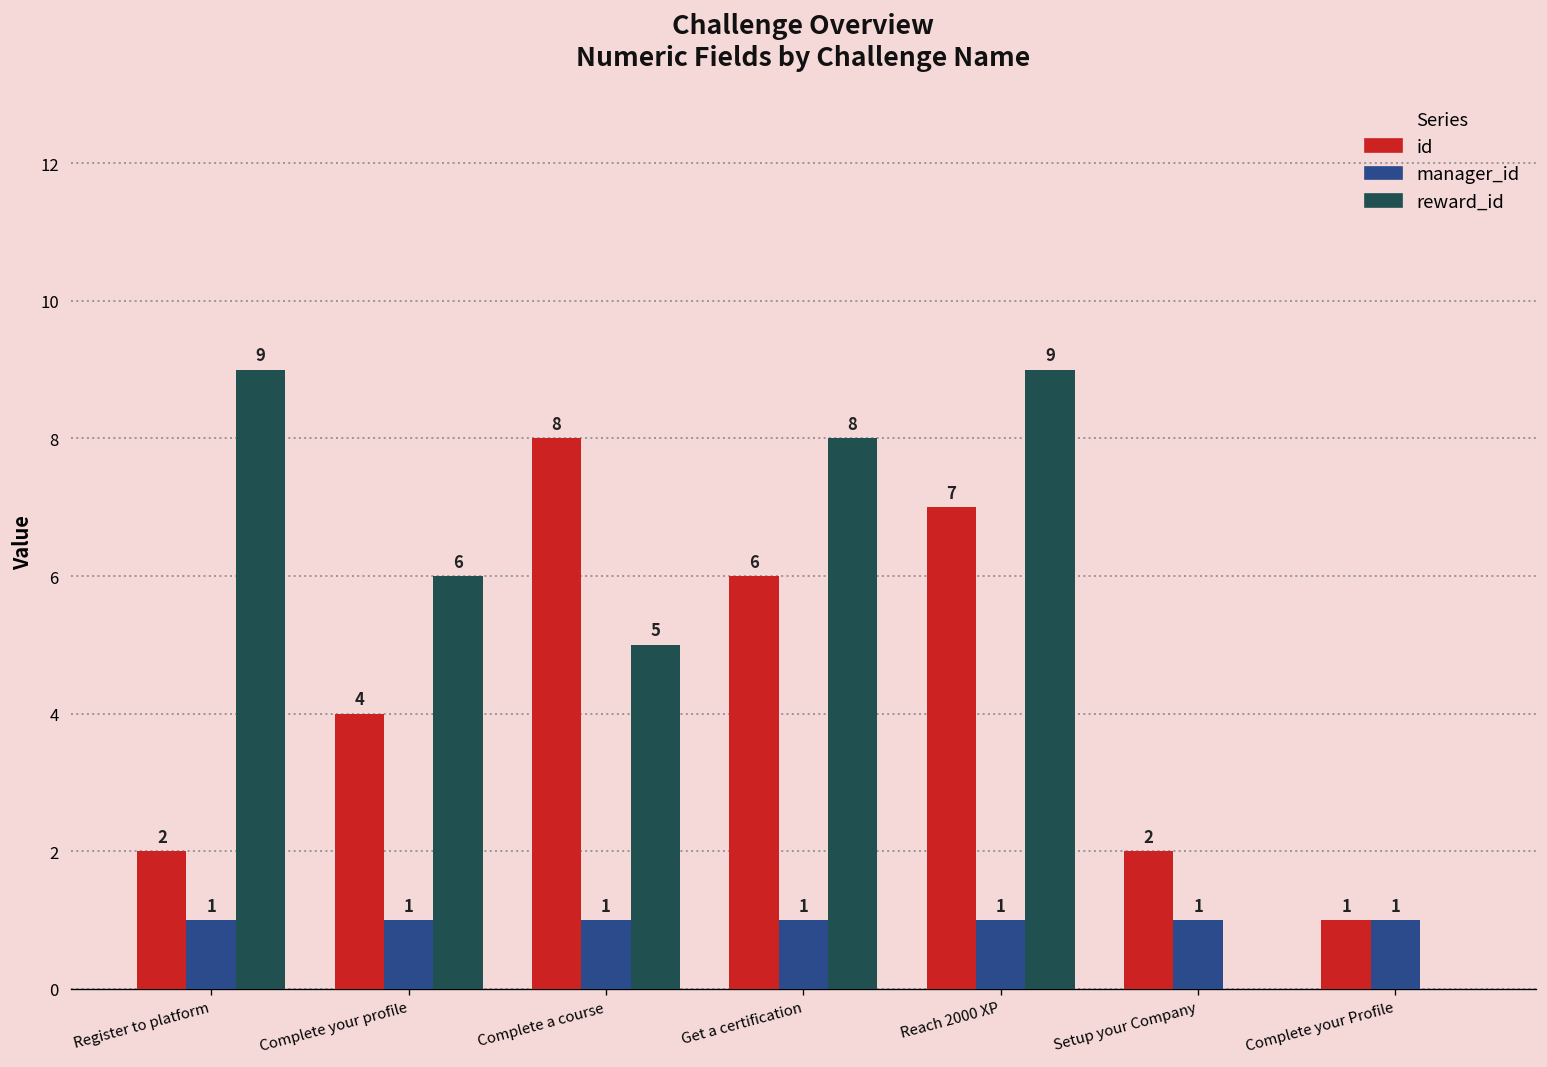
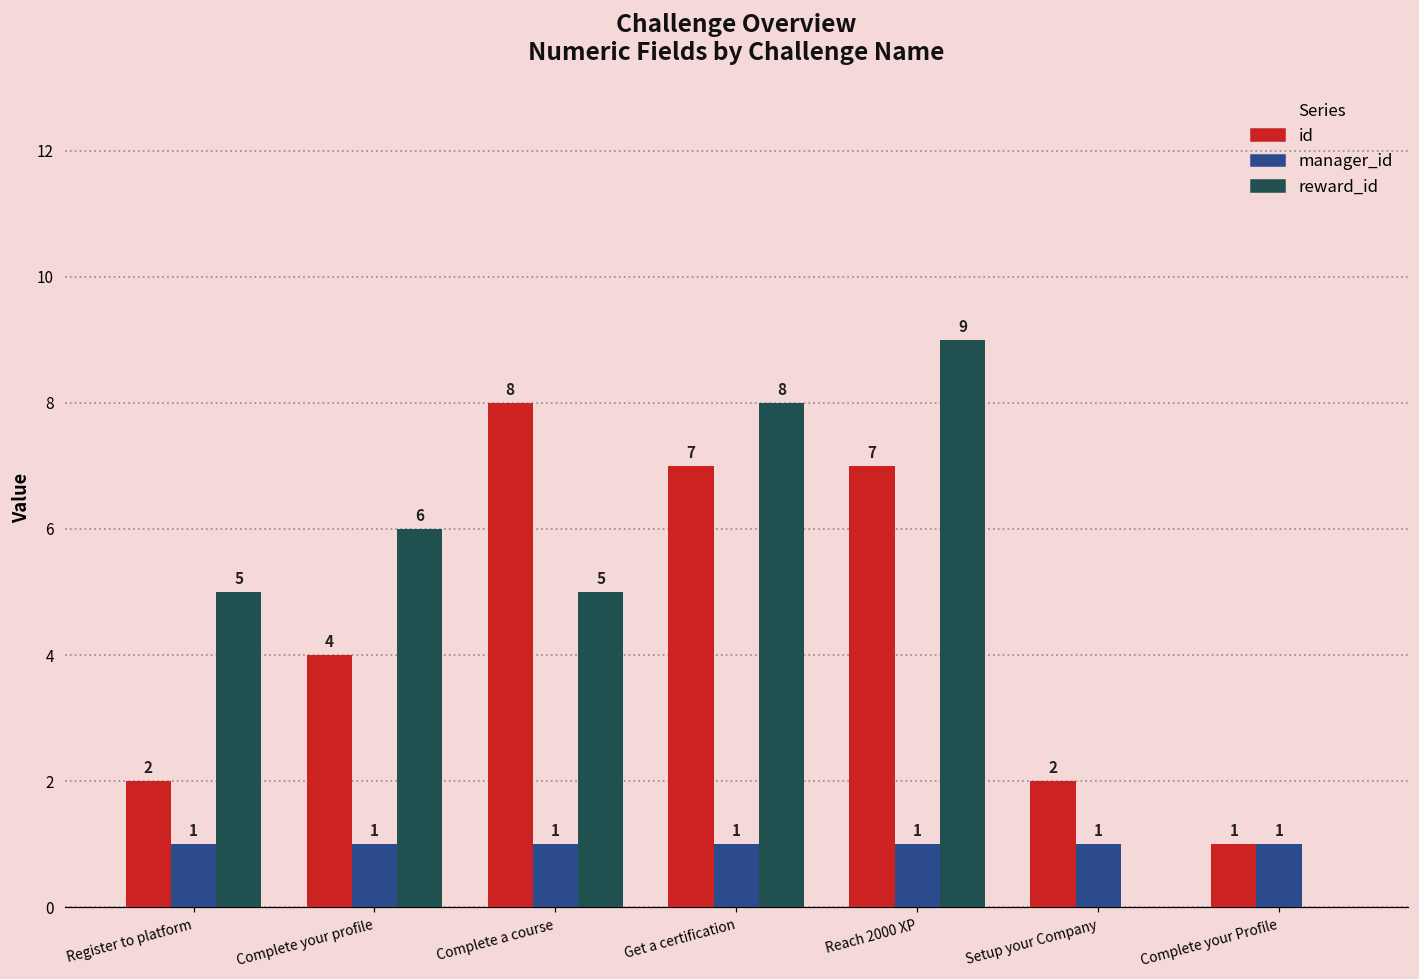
reward_id, Register to platform: 9 -> 5
id, Get a certification: 6 -> 7
